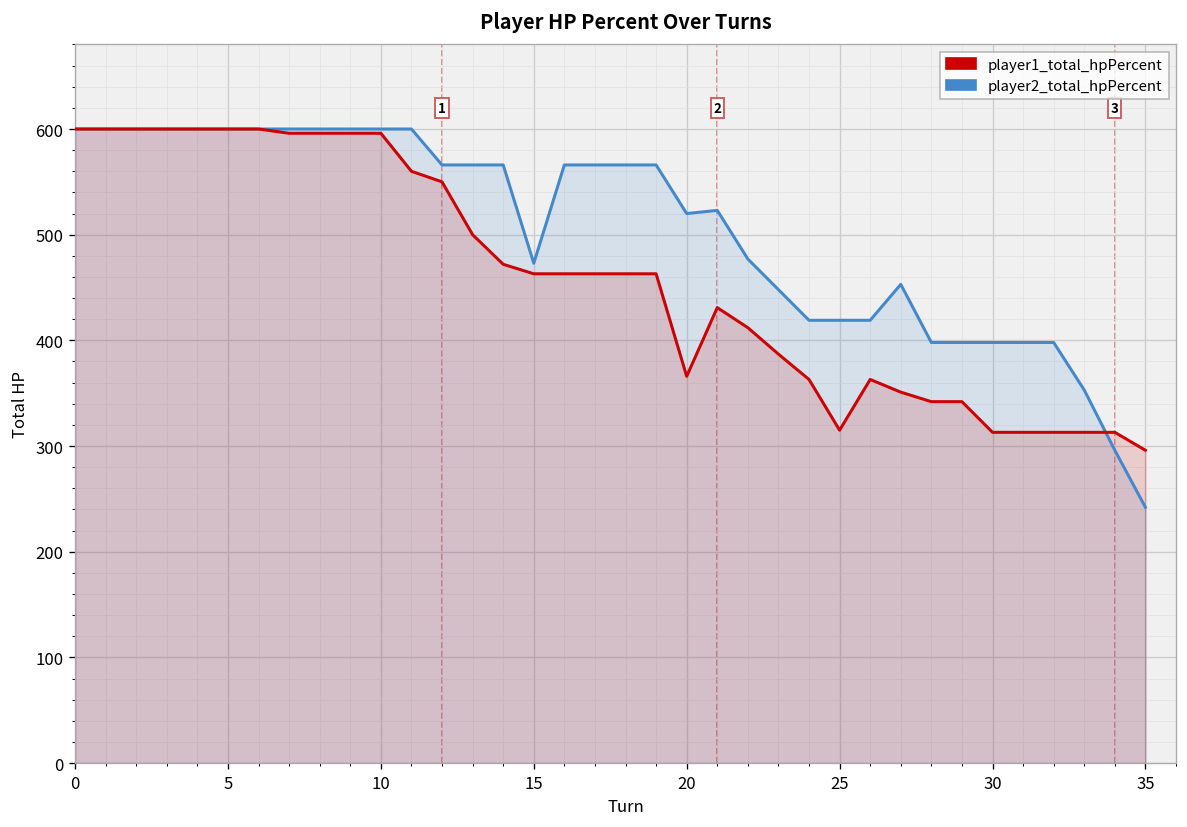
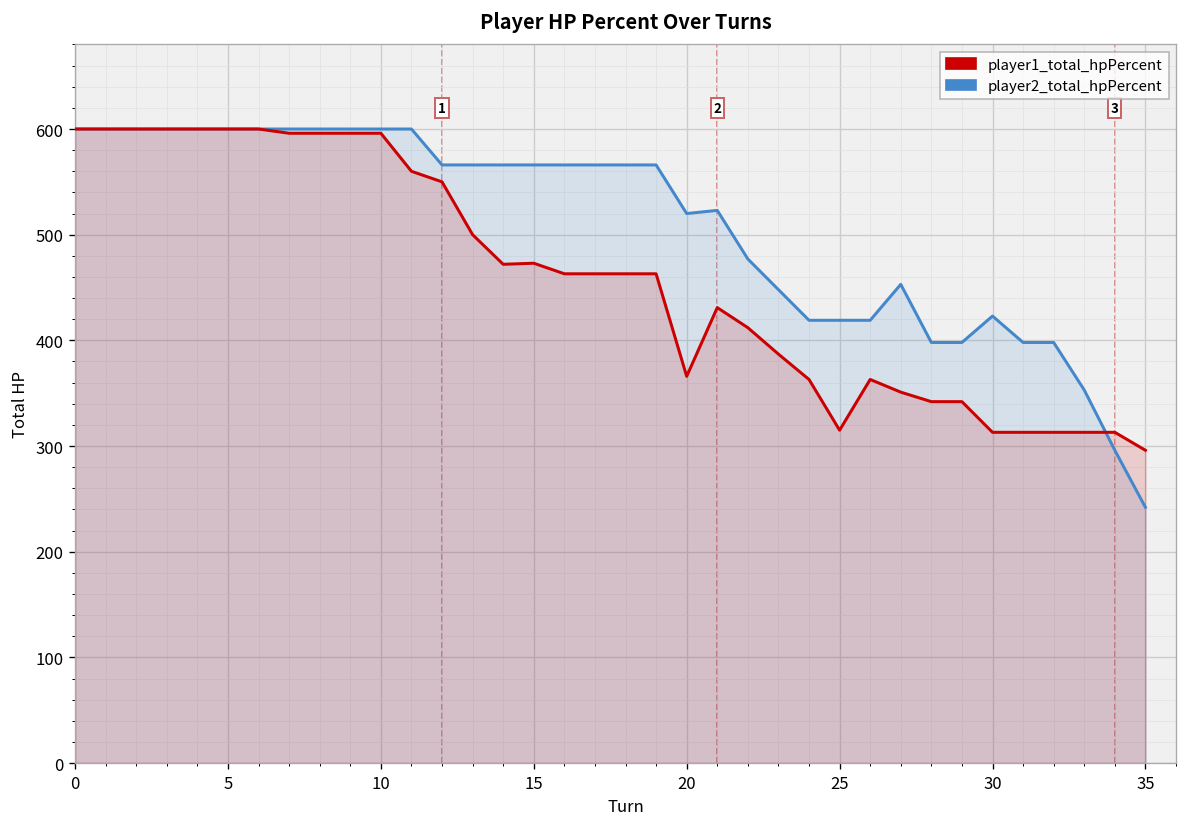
player2_total_hpPercent, 15: 470 -> 570
player1_total_hpPercent, 15: 460 -> 470
player2_total_hpPercent, 30: 400 -> 420
